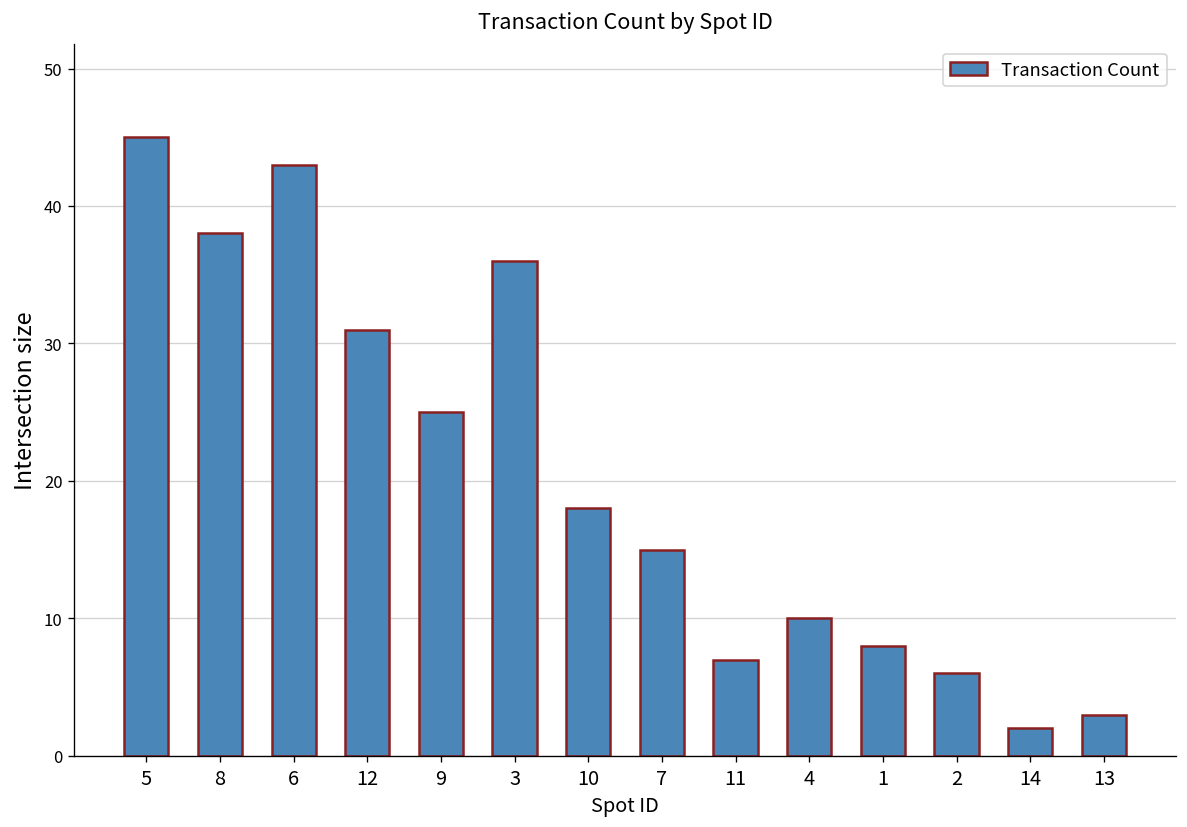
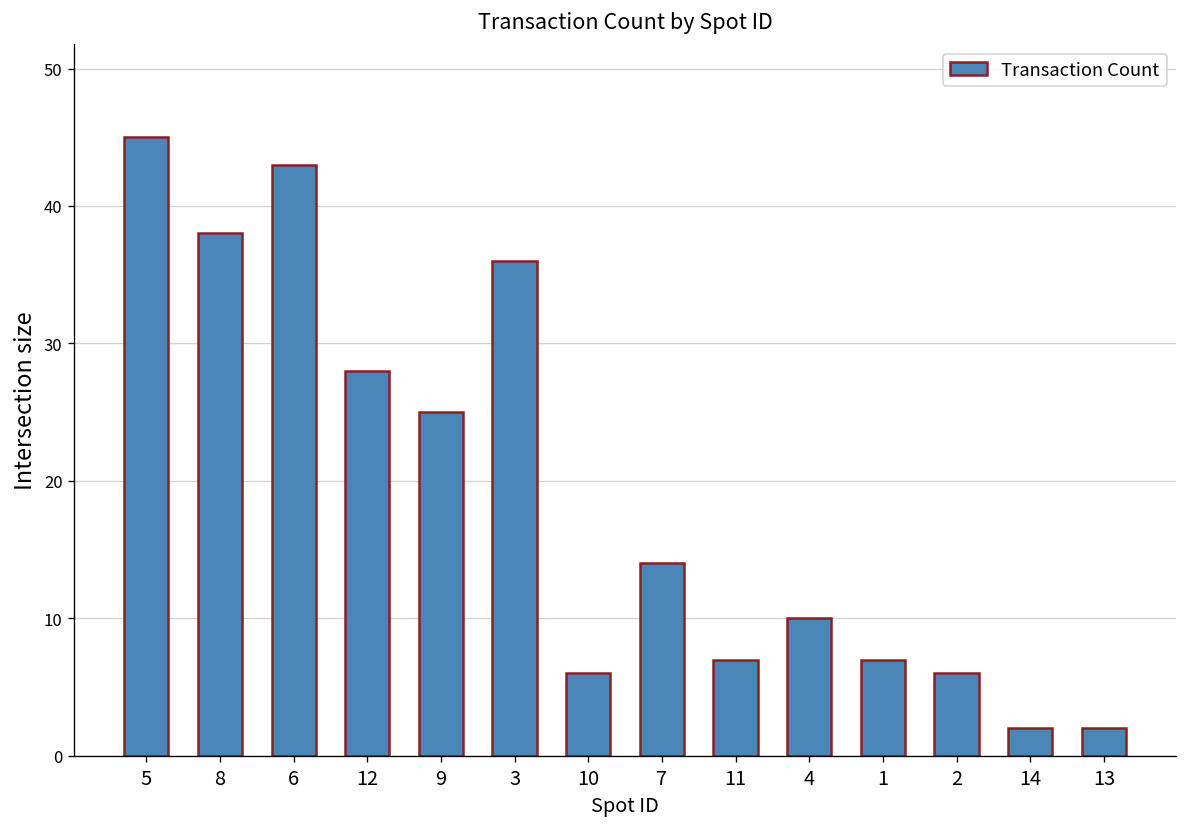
12: 31 -> 28
10: 18 -> 6
7: 15 -> 14
1: 8 -> 7
13: 3 -> 2
